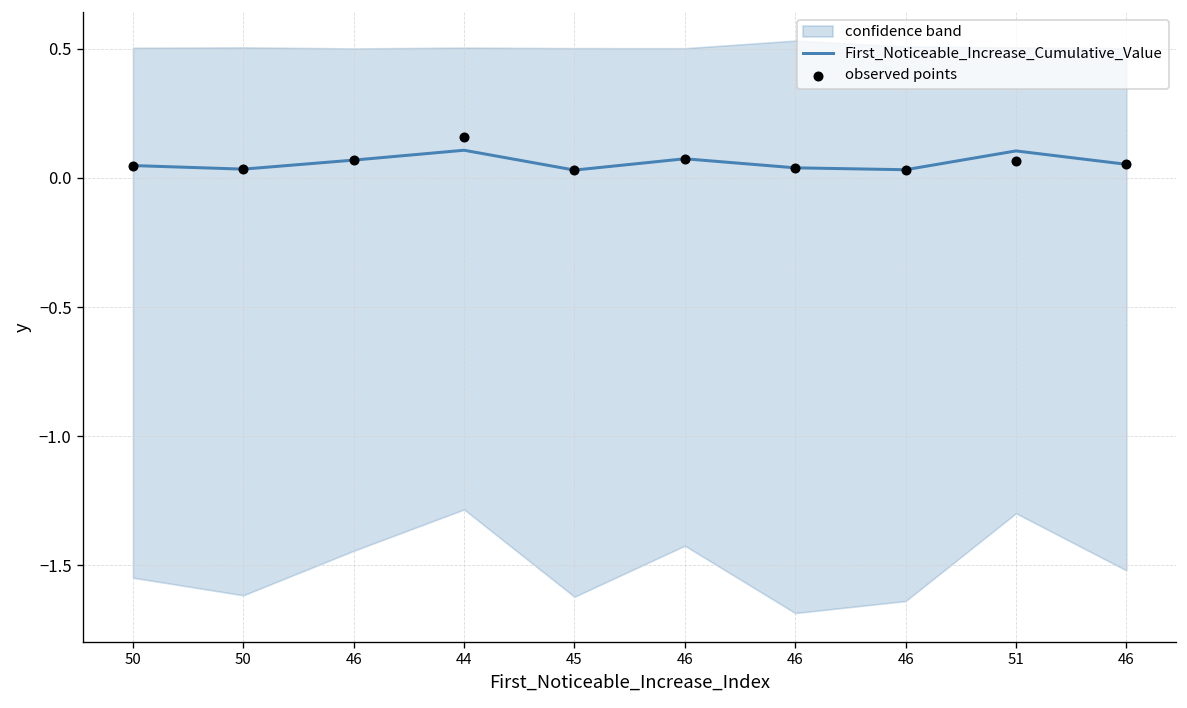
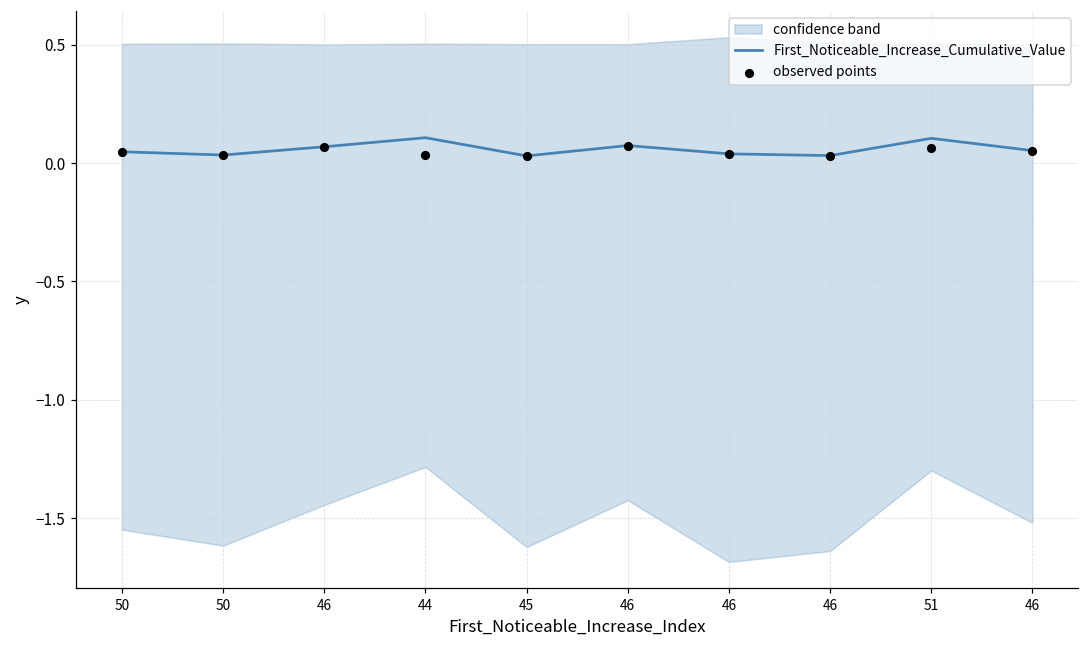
observed points, 44: 0.16 -> 0.03
